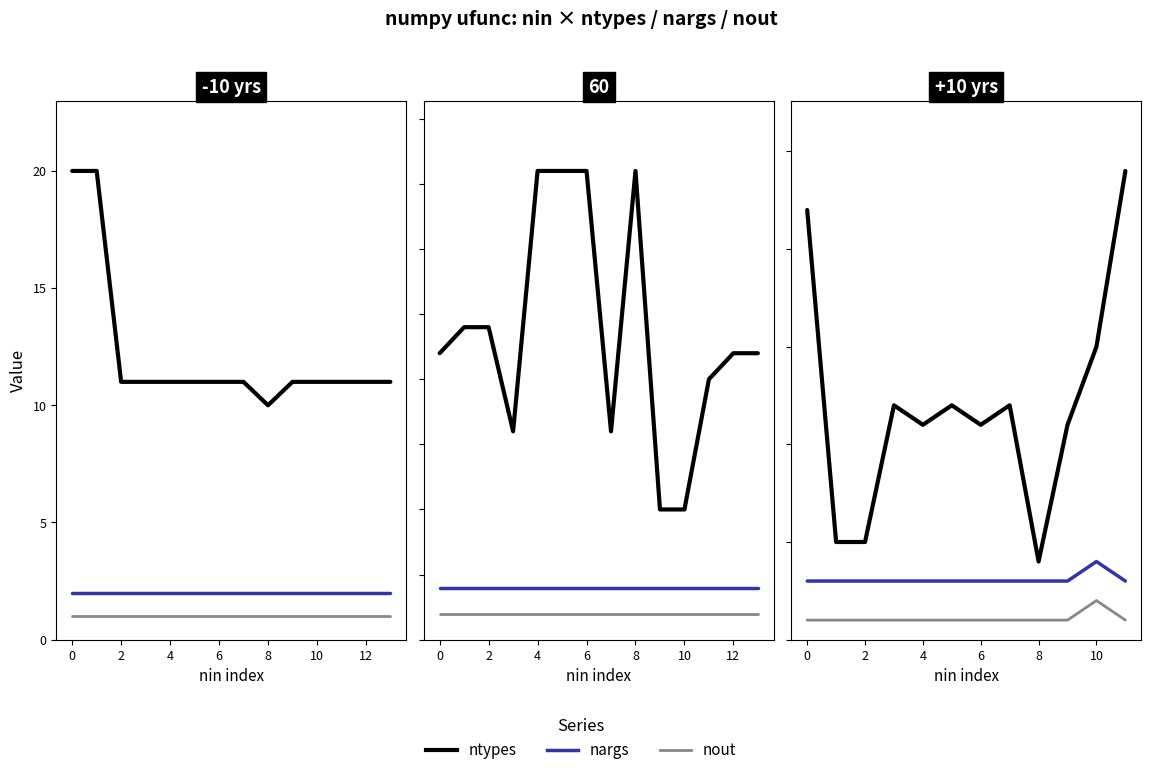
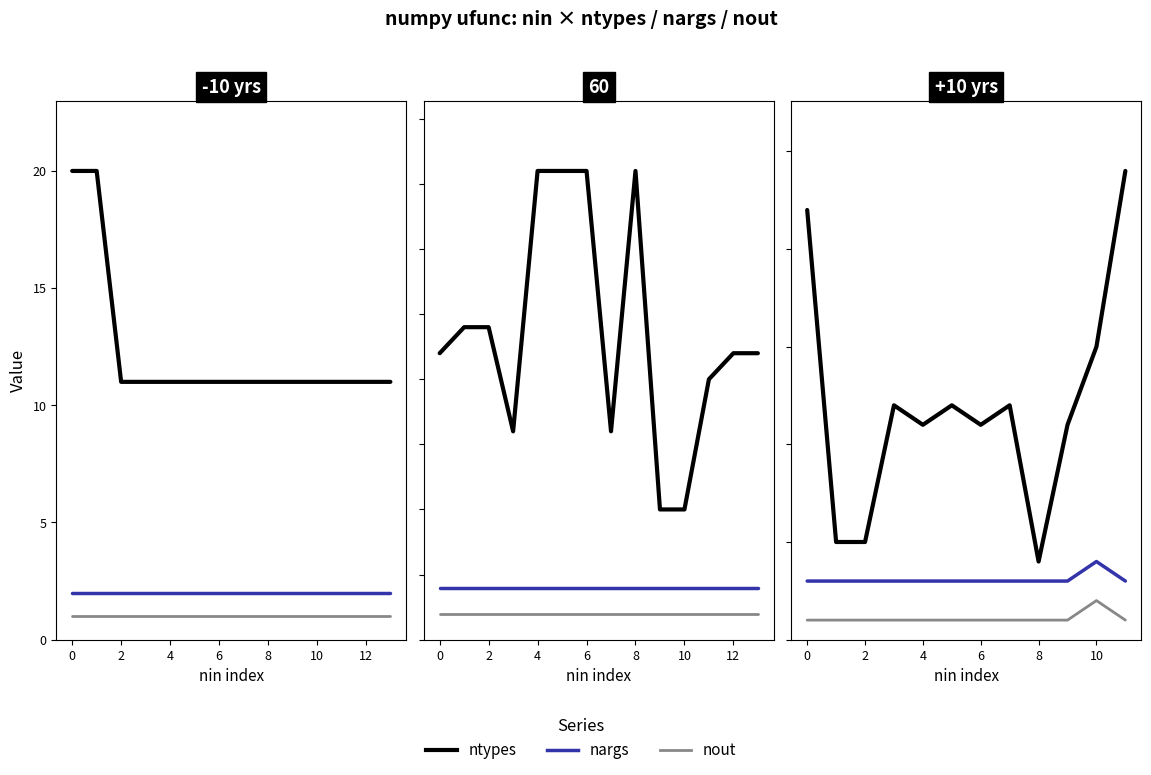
-10 yrs, ntypes, 8: 10 -> 11
